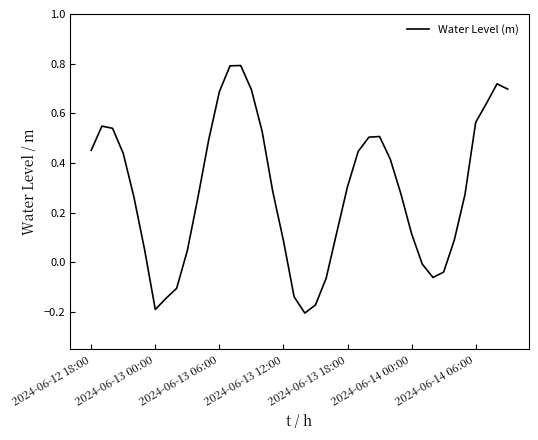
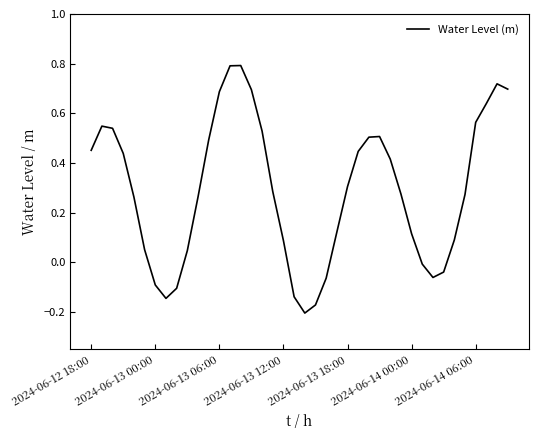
2024-06-13 00:00: -0.19 -> -0.09
